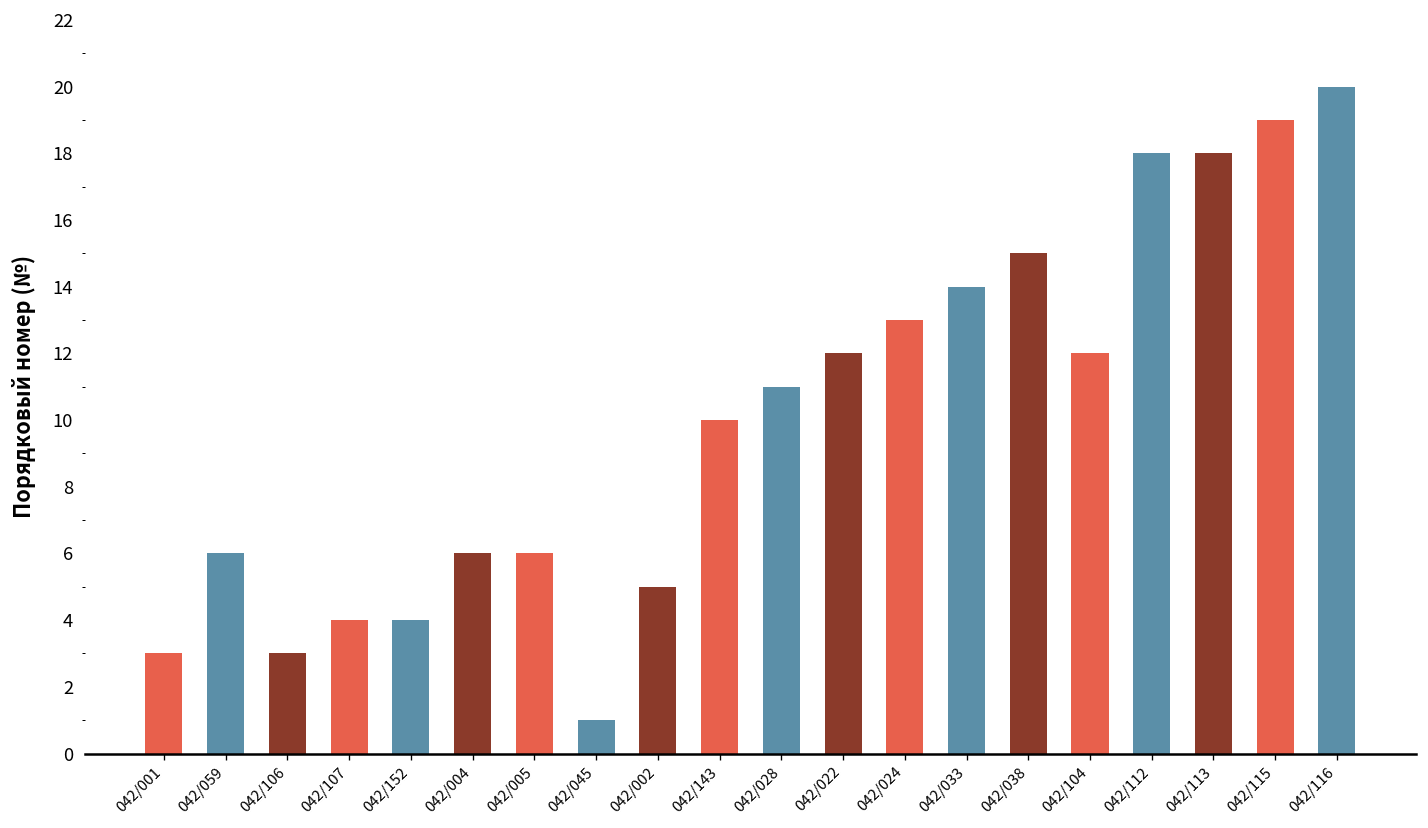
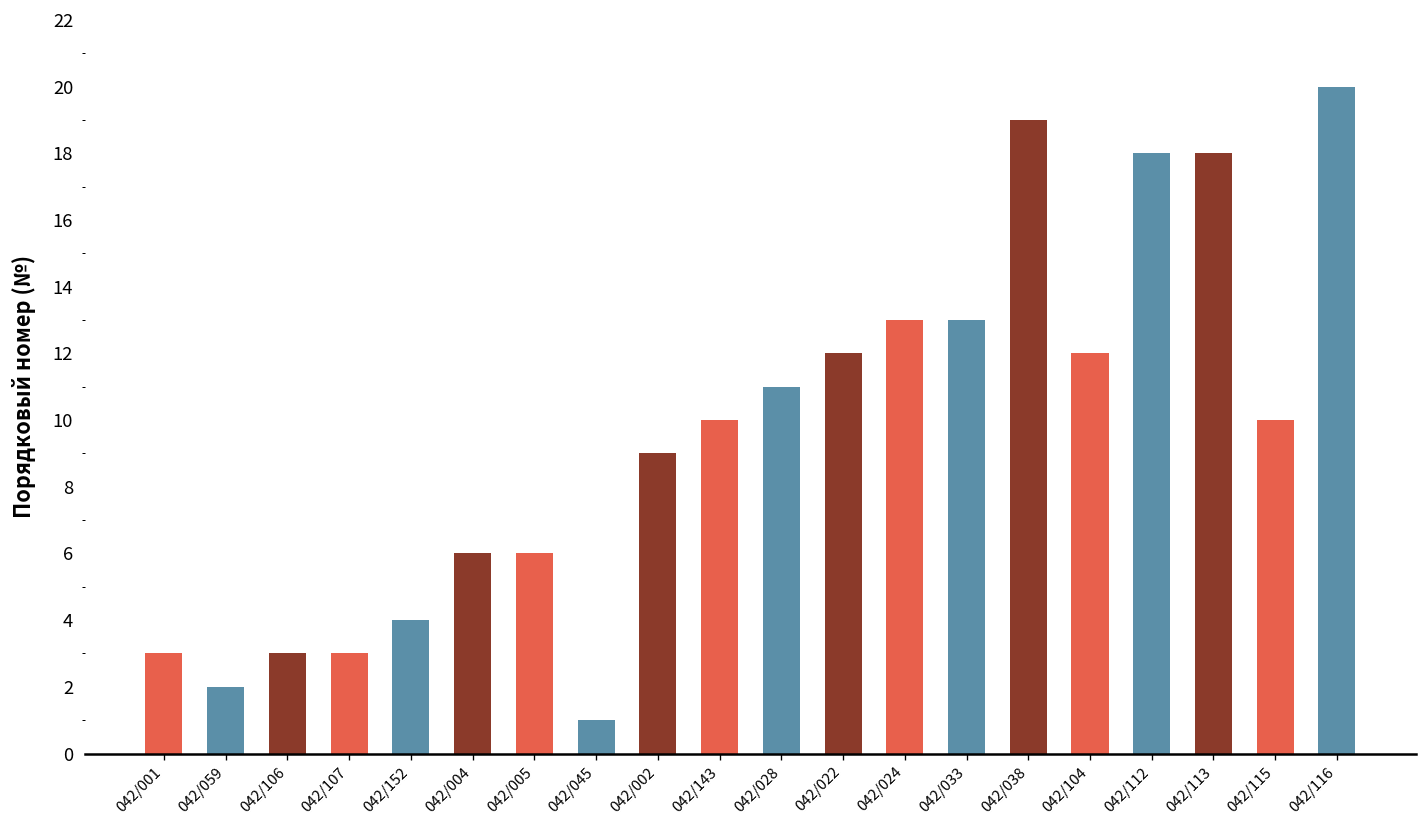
042/059: 6 -> 2
042/107: 4 -> 3
042/002: 5 -> 9
042/033: 14 -> 13
042/038: 15 -> 19
042/115: 19 -> 10
